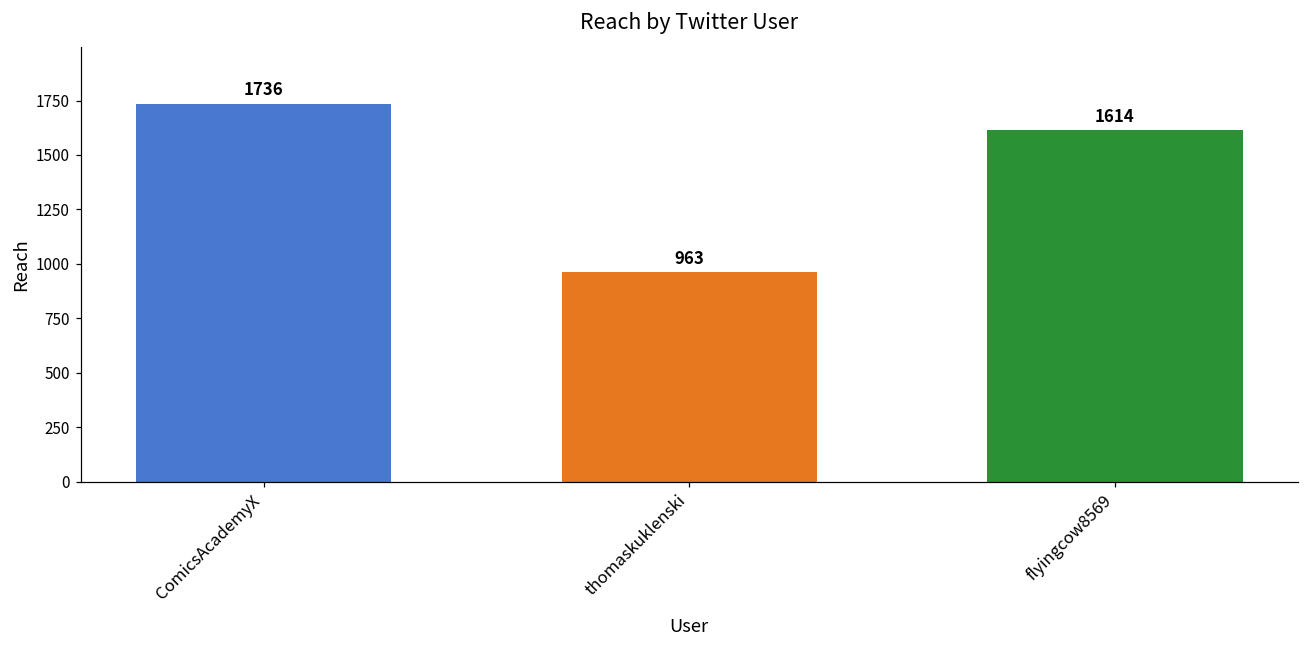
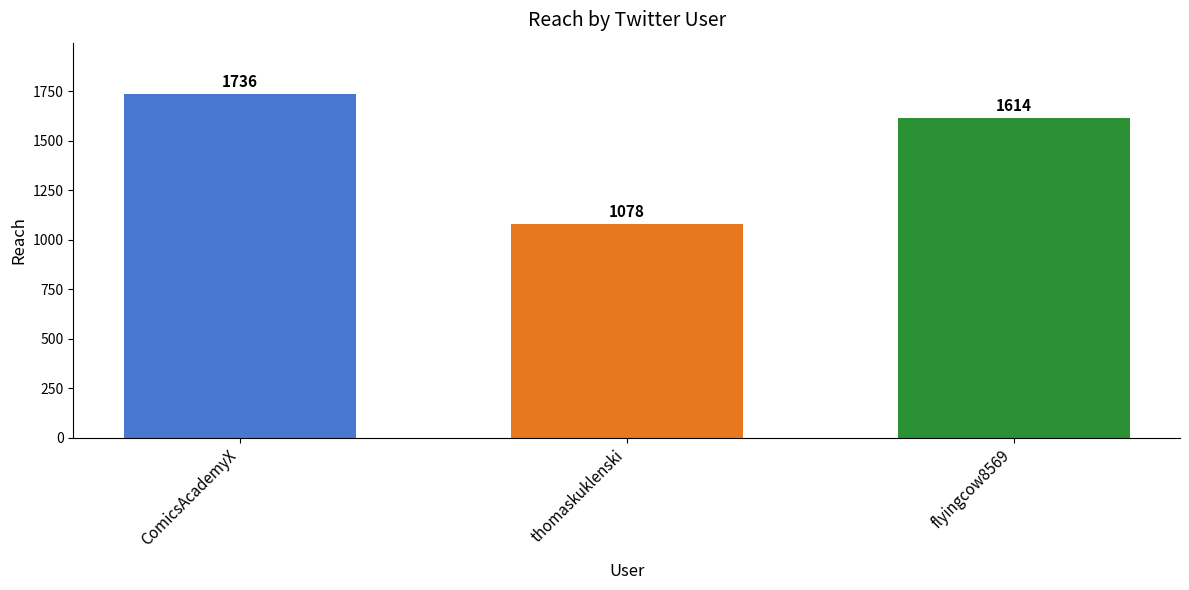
thomaskuklenski: 963 -> 1078
